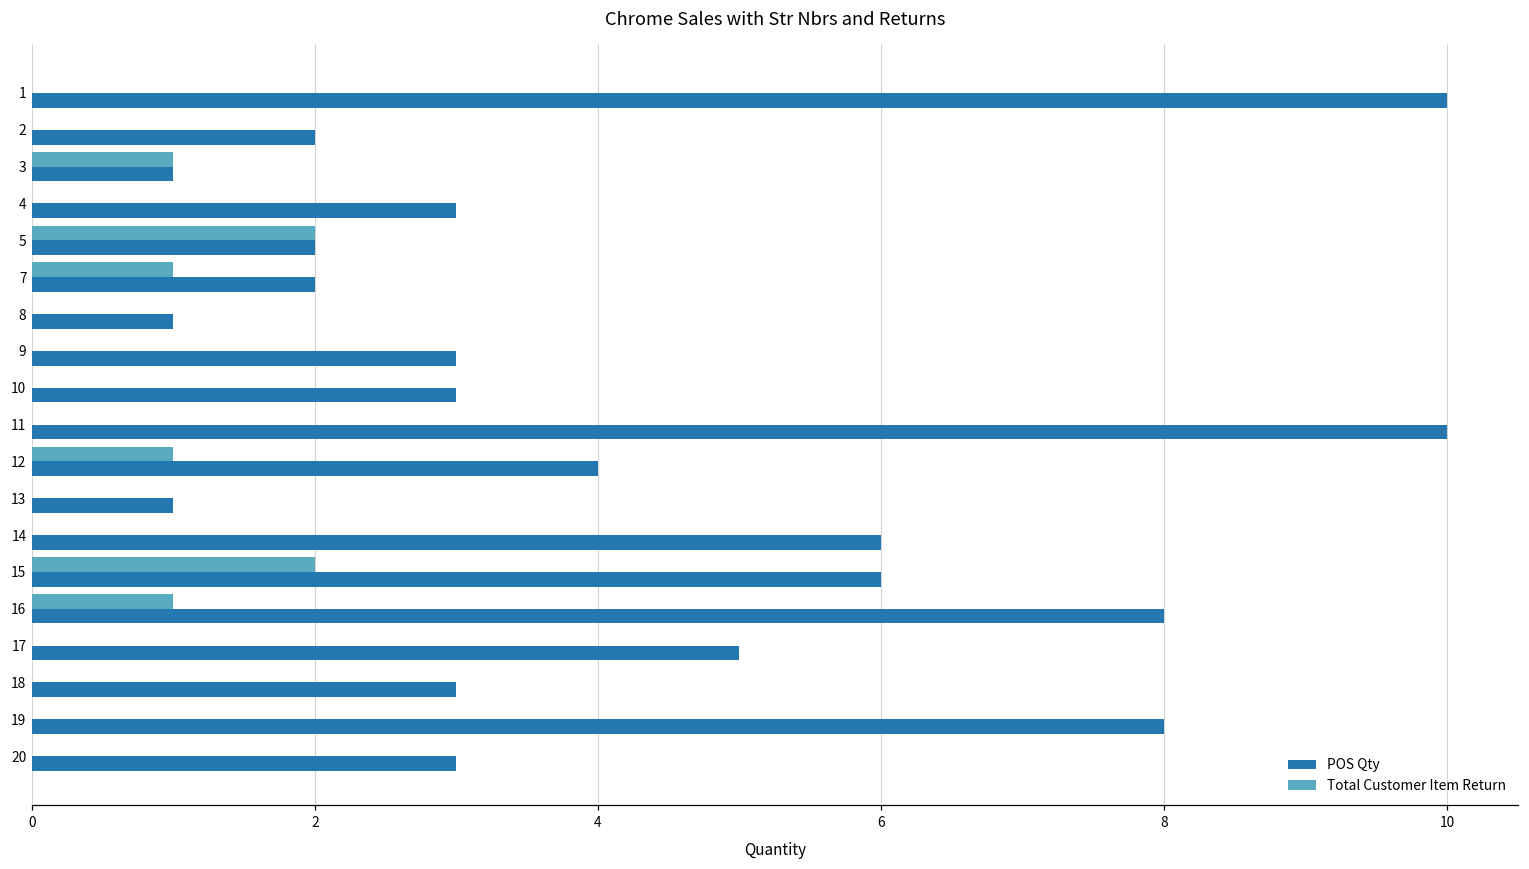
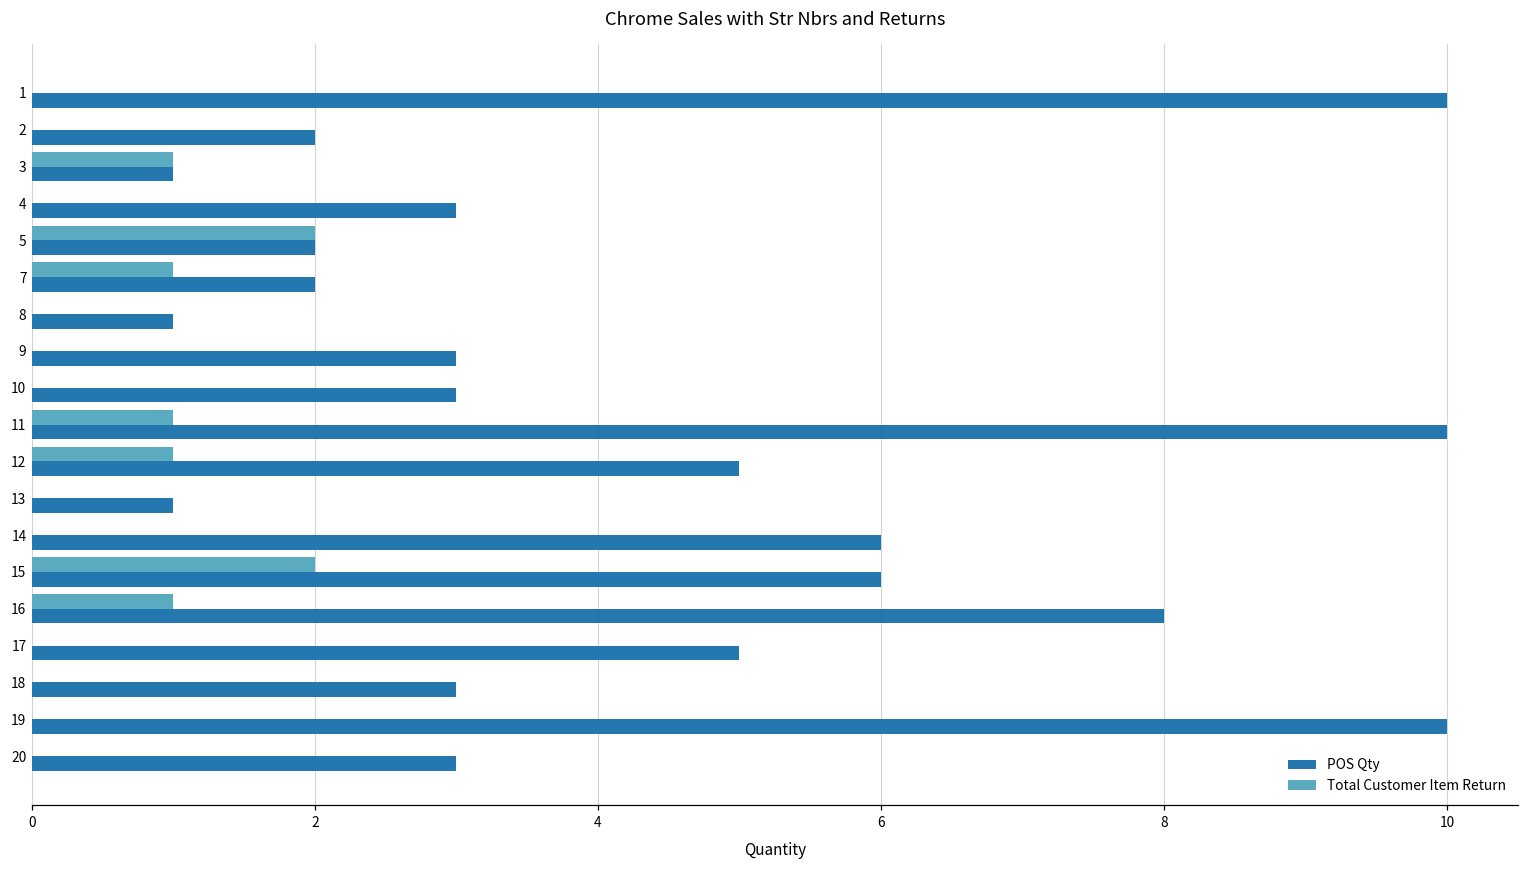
Total Customer Item Return, 11: 0 -> 1
POS Qty, 12: 4 -> 5
POS Qty, 19: 8 -> 10
